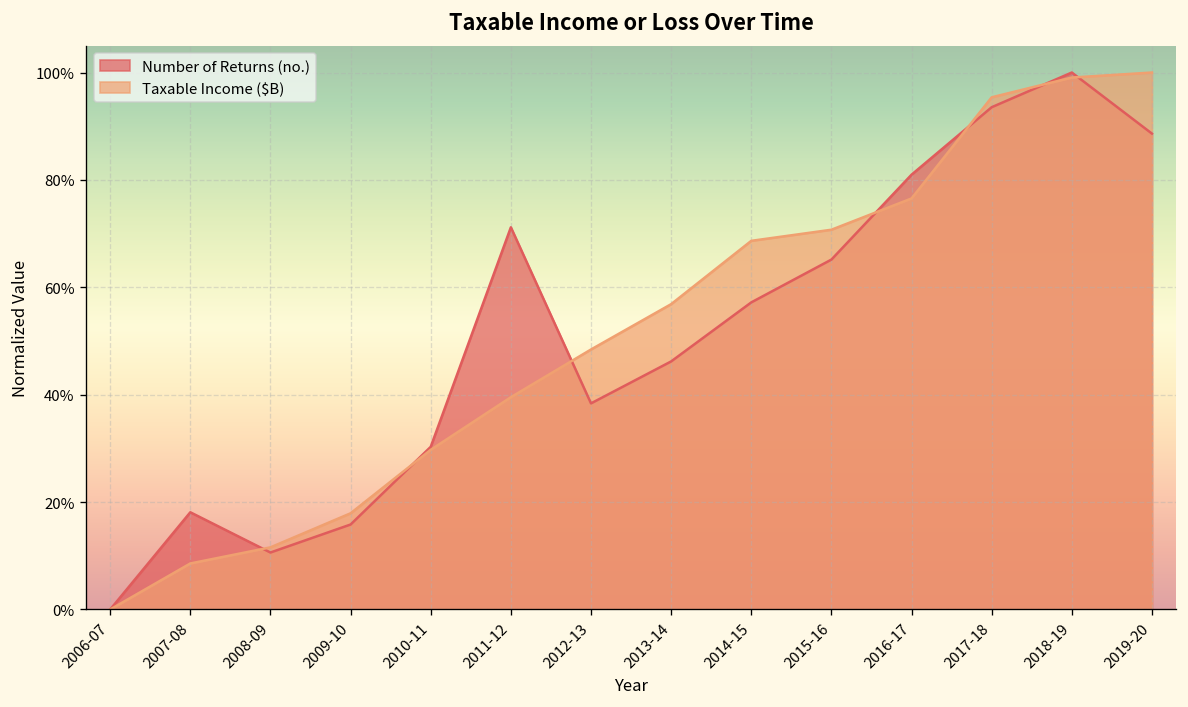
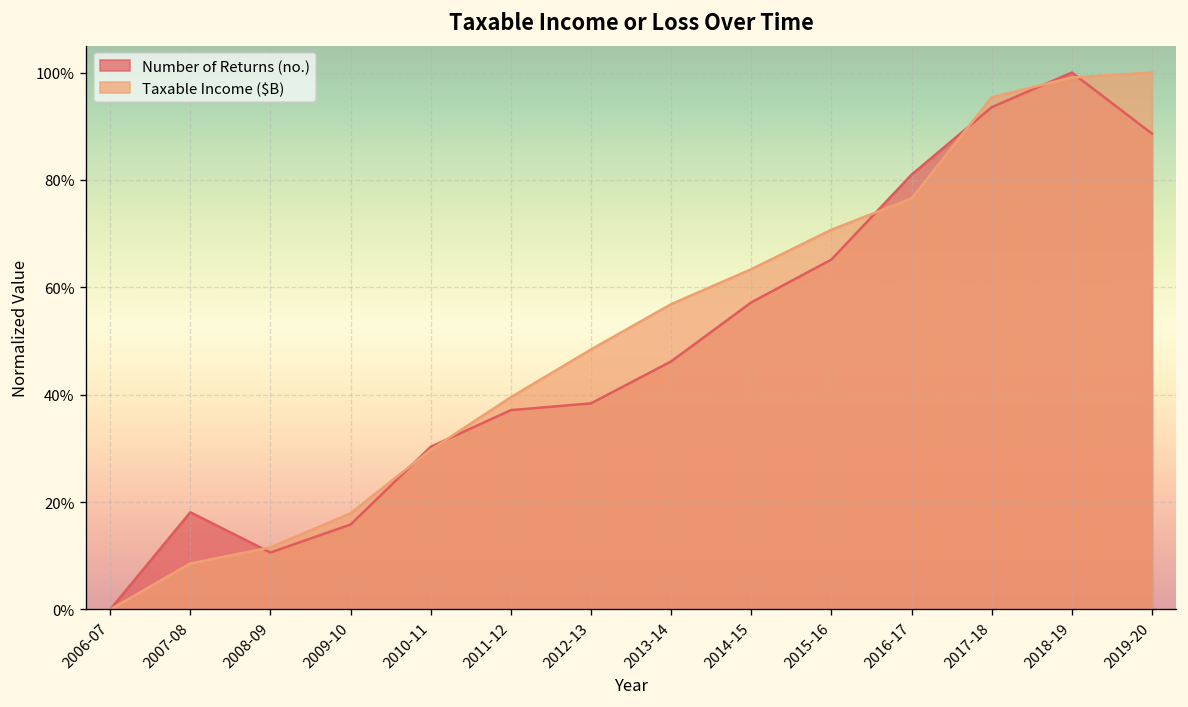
Number of Returns (no.), 2011-12: 71% -> 37%
Taxable Income ($B), 2014-15: 69% -> 63%
